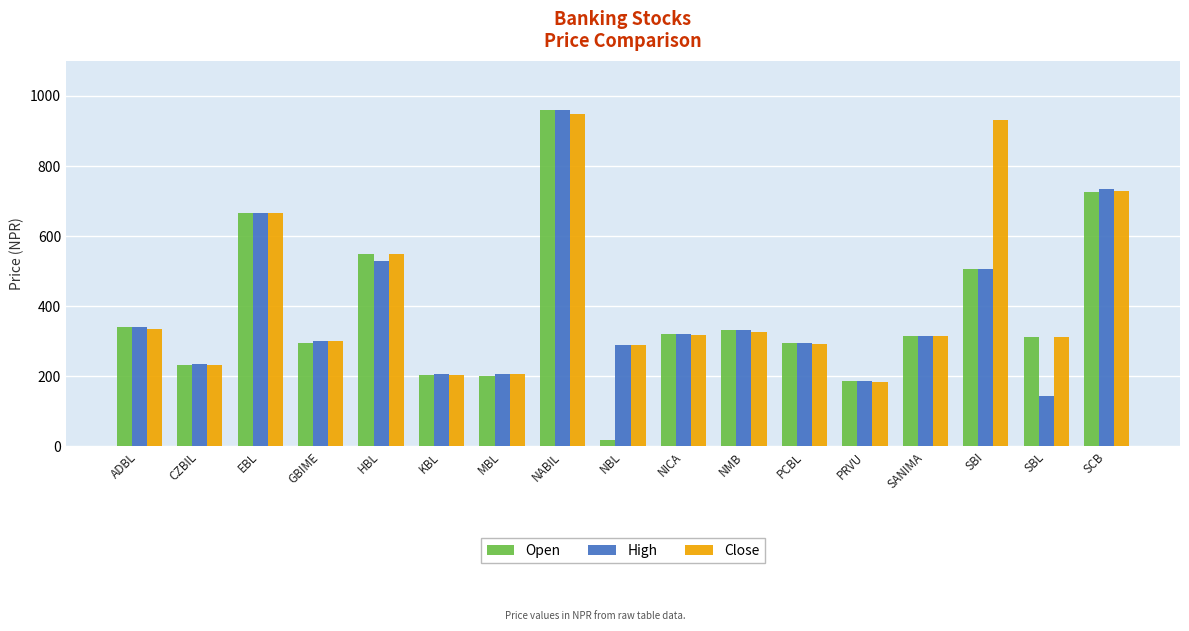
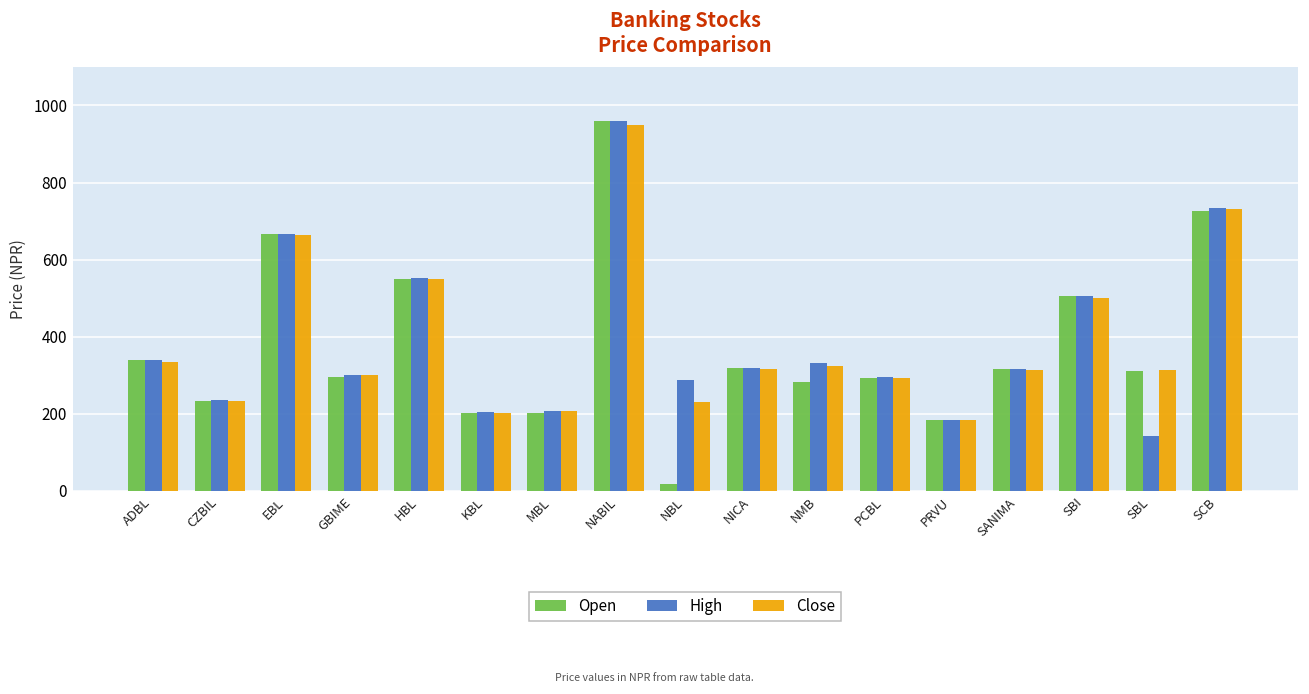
High, HBL: 530 -> 550
Close, NBL: 290 -> 230
Open, NMB: 330 -> 280
Close, SBI: 930 -> 500
